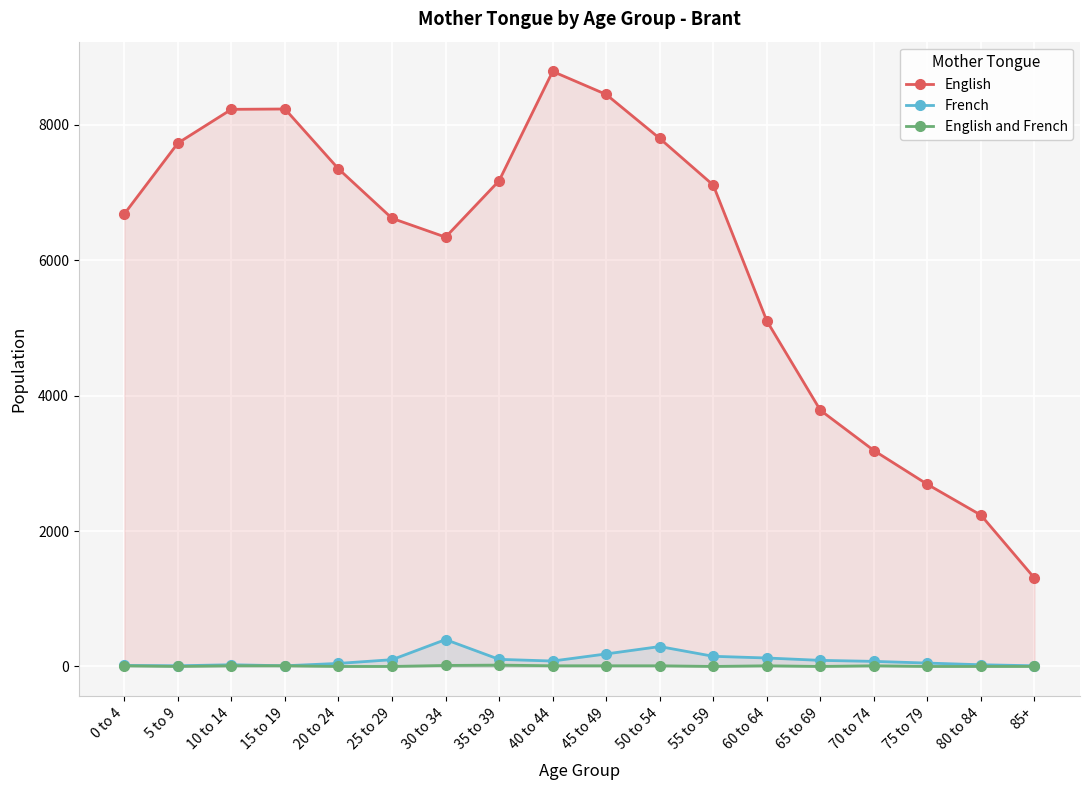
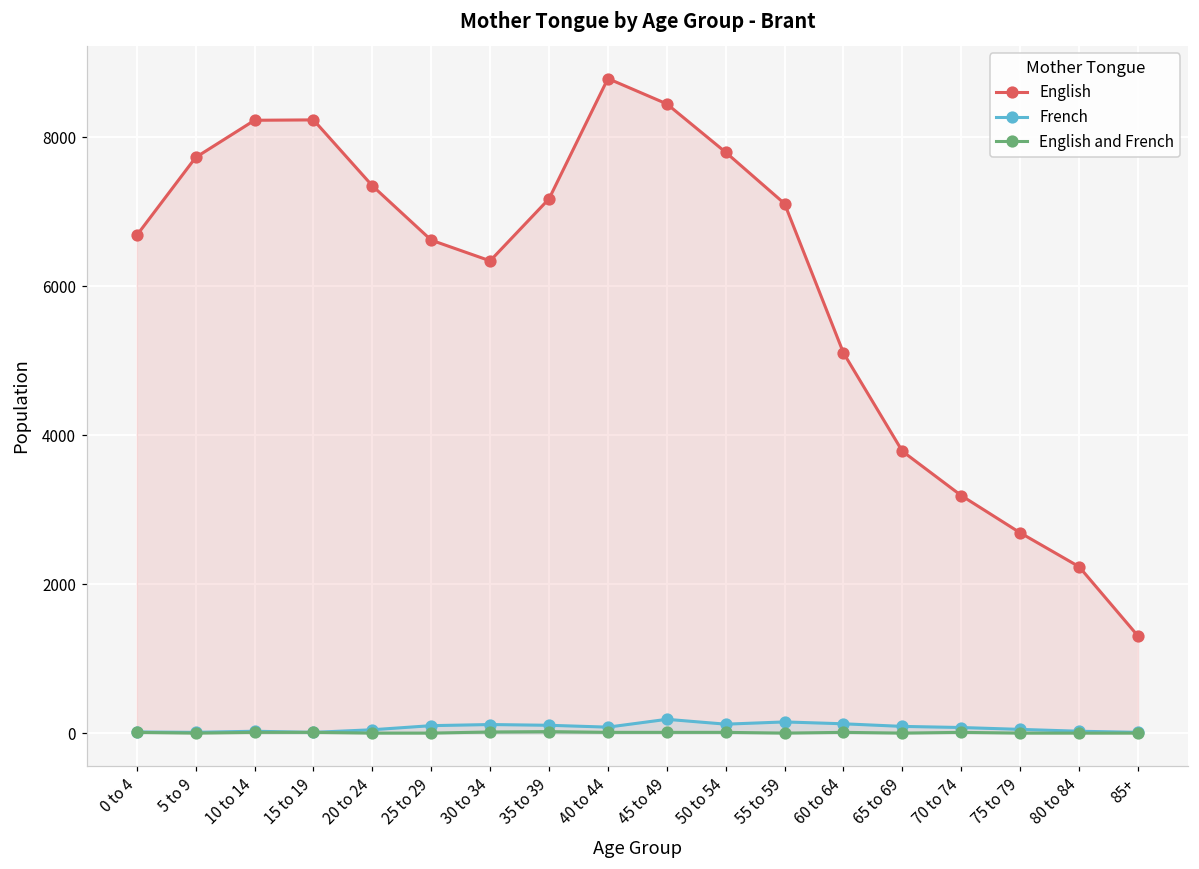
French, 30 to 34: 400 -> 100
French, 50 to 54: 300 -> 100
